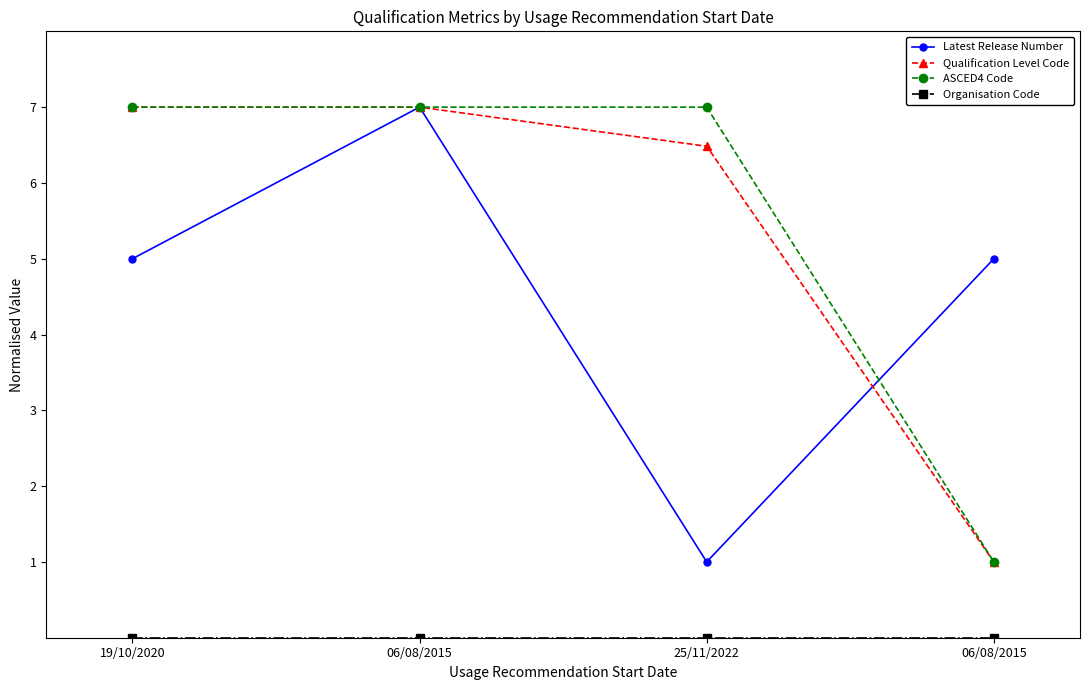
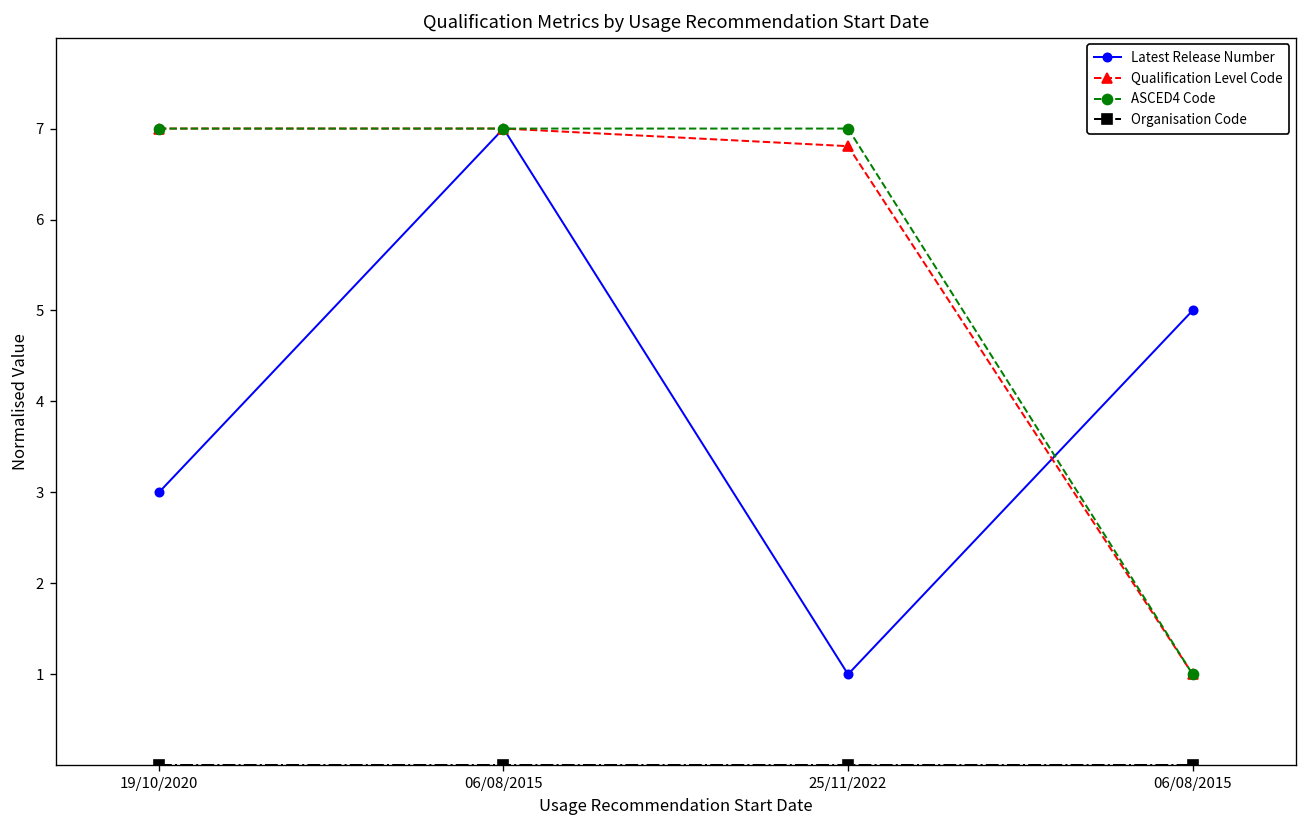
Latest Release Number, 19/10/2020: 5.0 -> 3.0
Qualification Level Code, 25/11/2022: 6.5 -> 6.8
